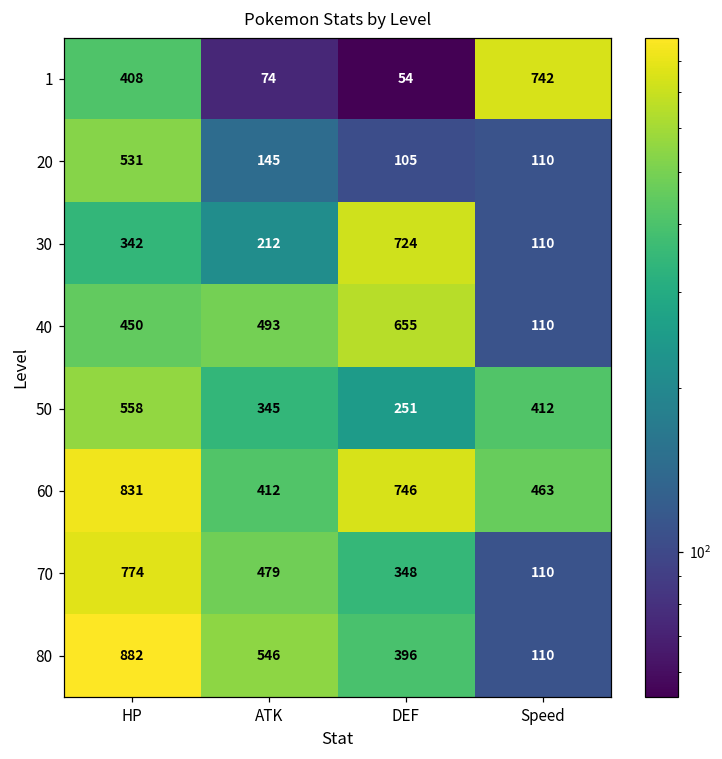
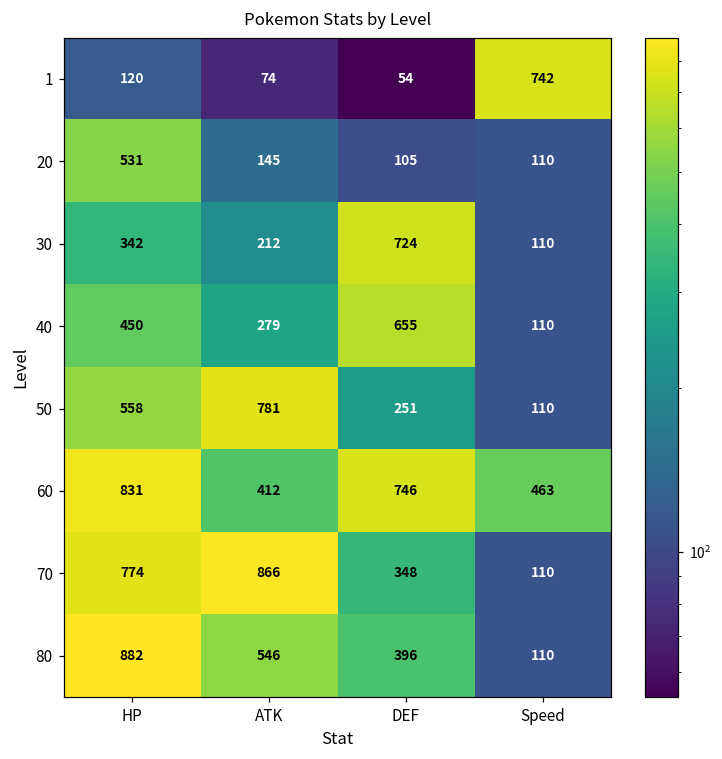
1, HP: 408 -> 120
40, ATK: 493 -> 279
50, ATK: 345 -> 781
50, Speed: 412 -> 110
70, ATK: 479 -> 866
